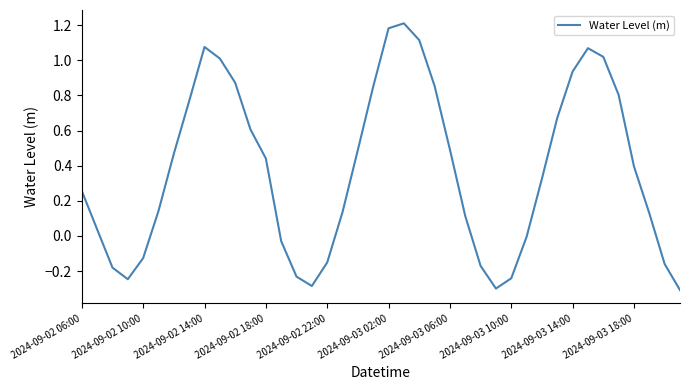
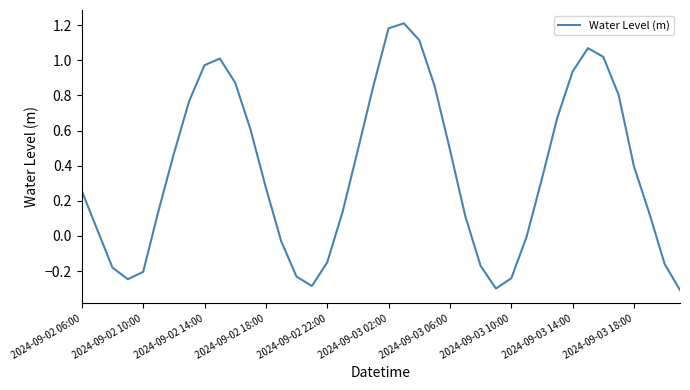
2024-09-02 10:00: -0.13 -> -0.20
2024-09-02 14:00: 1.08 -> 0.97
2024-09-02 18:00: 0.44 -> 0.28
